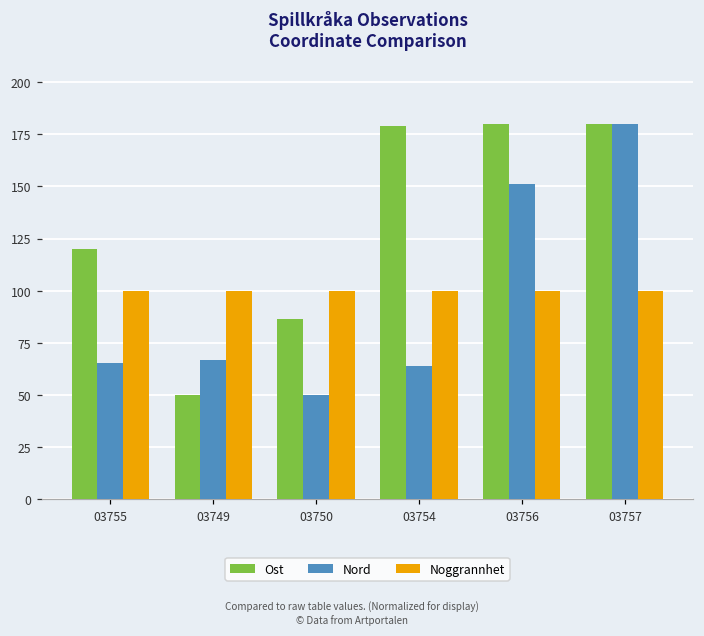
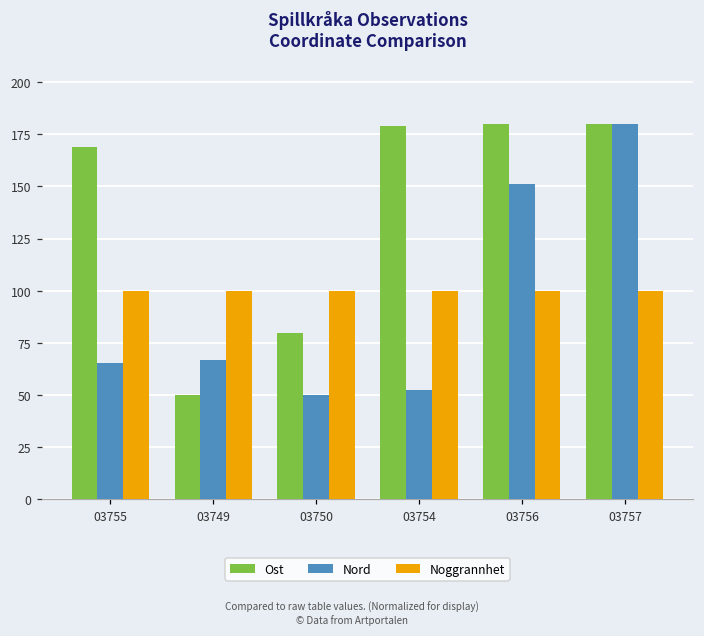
Ost, 03755: 120 -> 169
Ost, 03750: 87 -> 80
Nord, 03754: 64 -> 52
